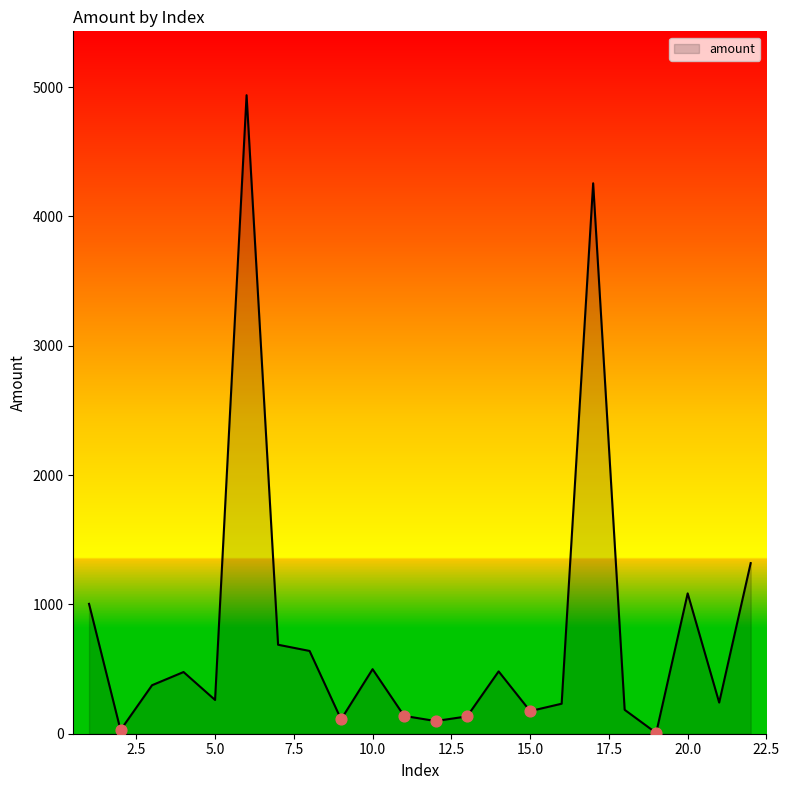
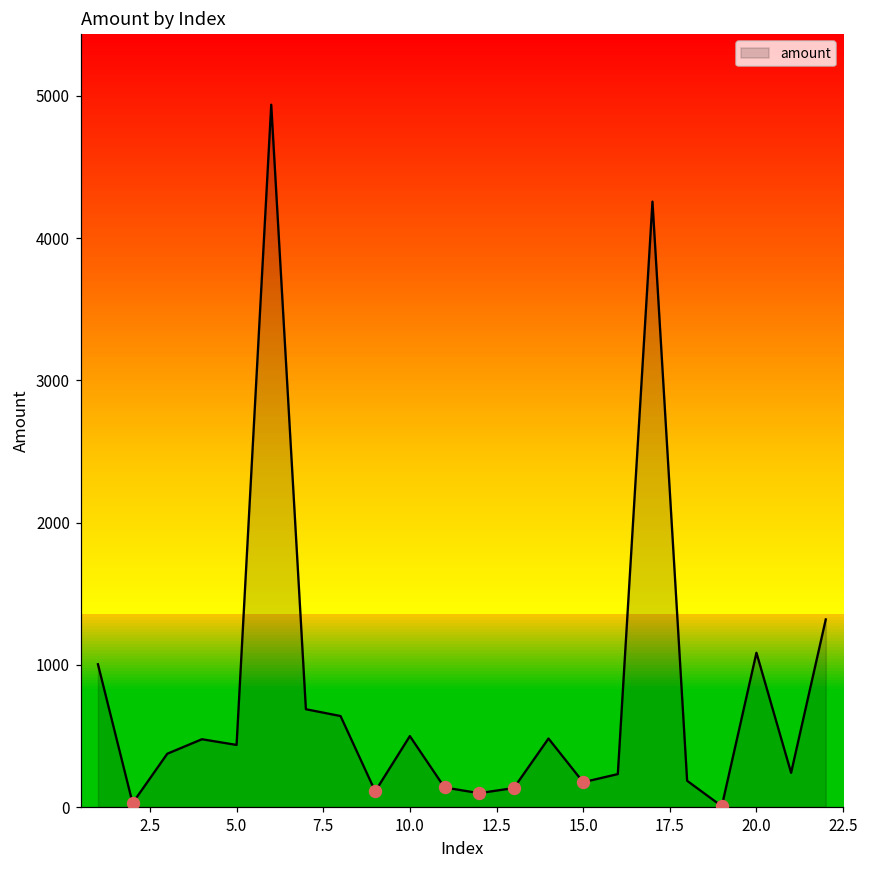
amount, 5.0: 260 -> 440
